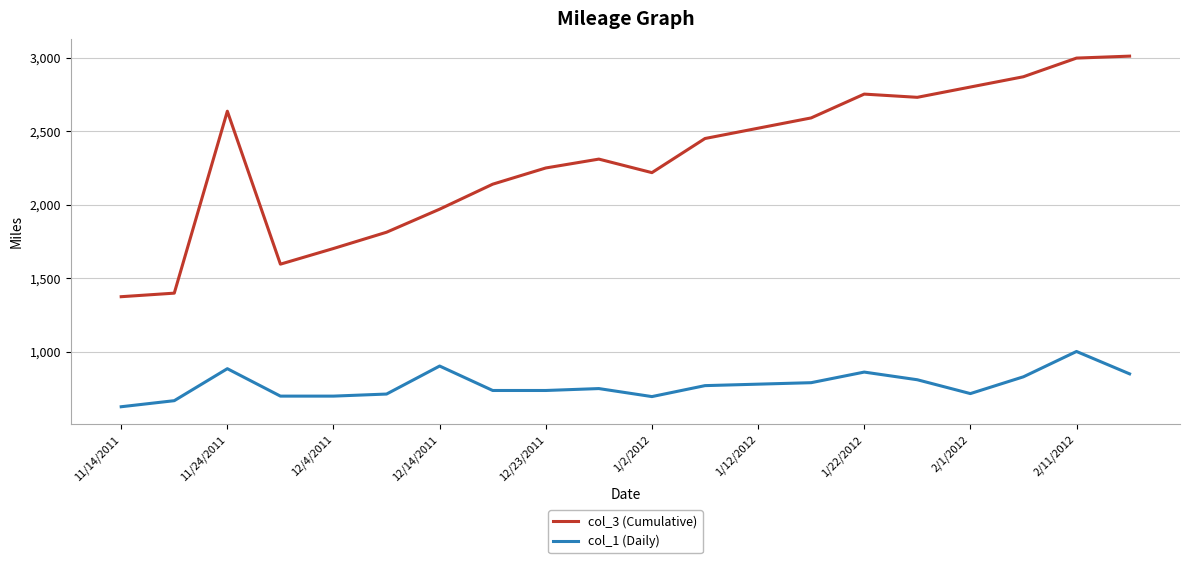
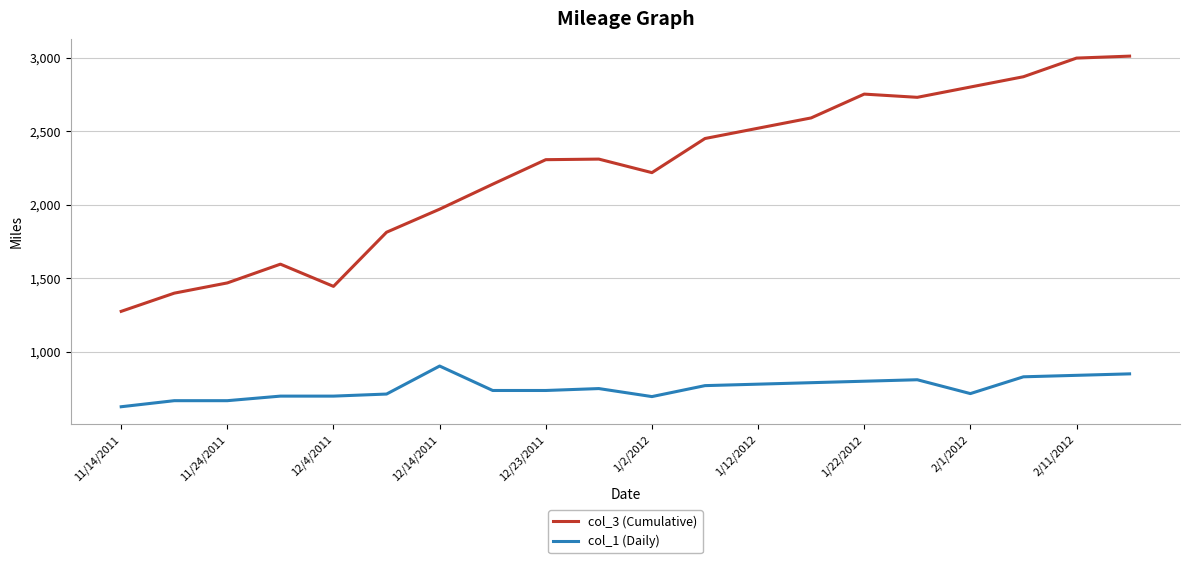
col_3 (Cumulative), 11/14/2011: 1,370 -> 1,280
col_3 (Cumulative), 11/24/2011: 2,640 -> 1,470
col_1 (Daily), 11/24/2011: 890 -> 670
col_3 (Cumulative), 12/4/2011: 1,700 -> 1,440
col_3 (Cumulative), 12/23/2011: 2,250 -> 2,310
col_1 (Daily), 1/22/2012: 860 -> 800
col_1 (Daily), 2/11/2012: 1,000 -> 840
